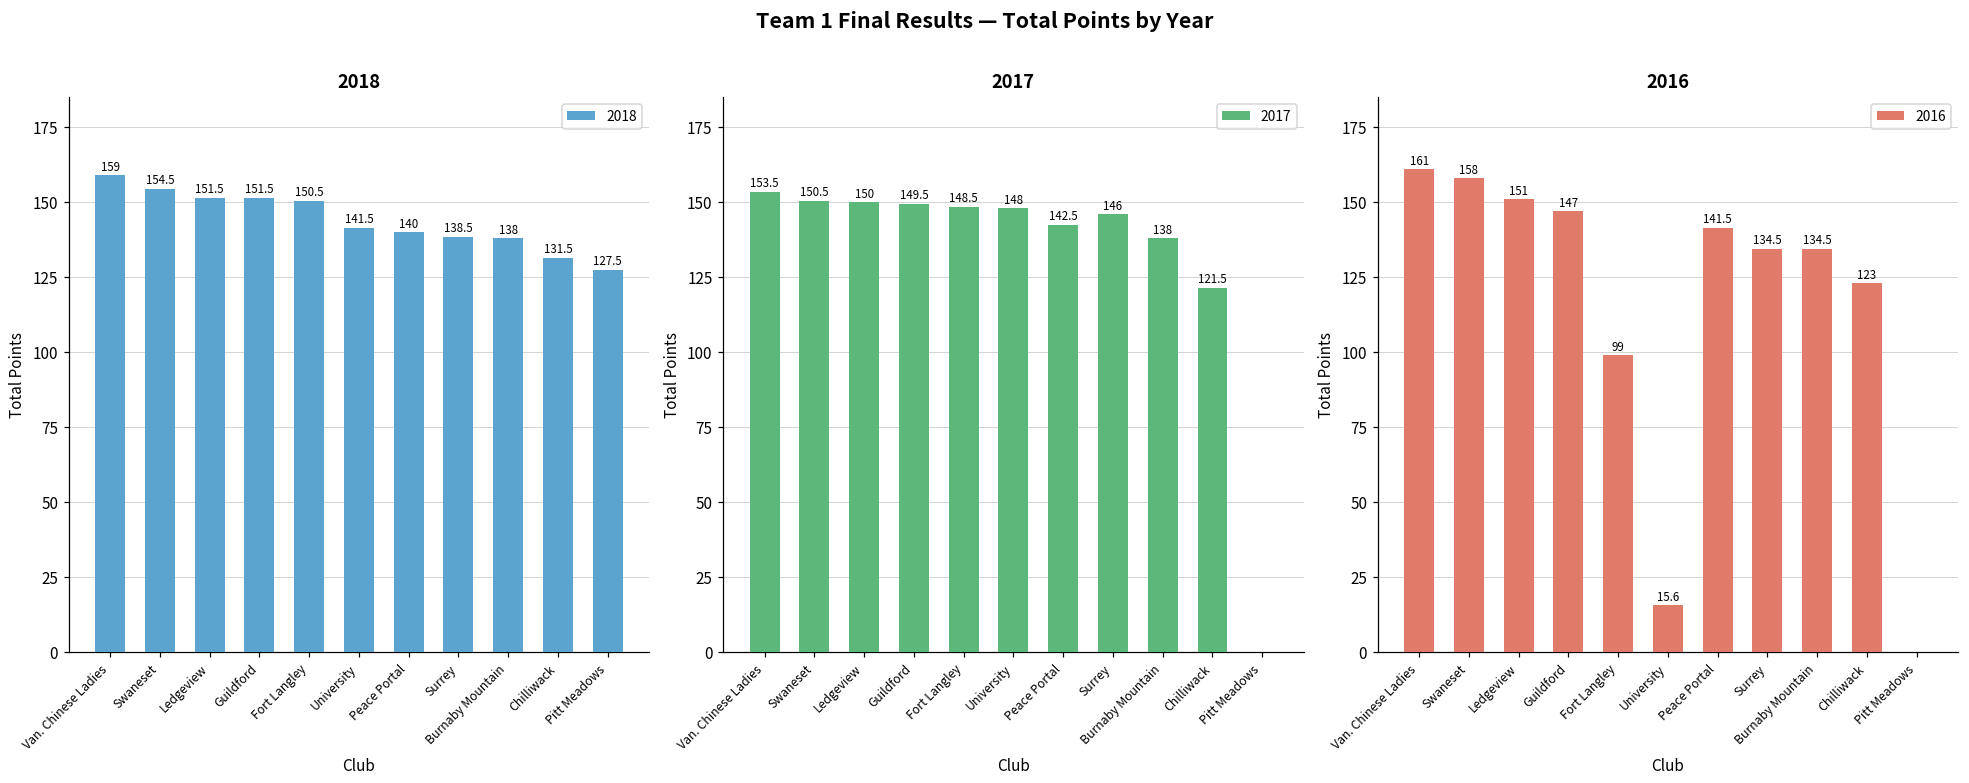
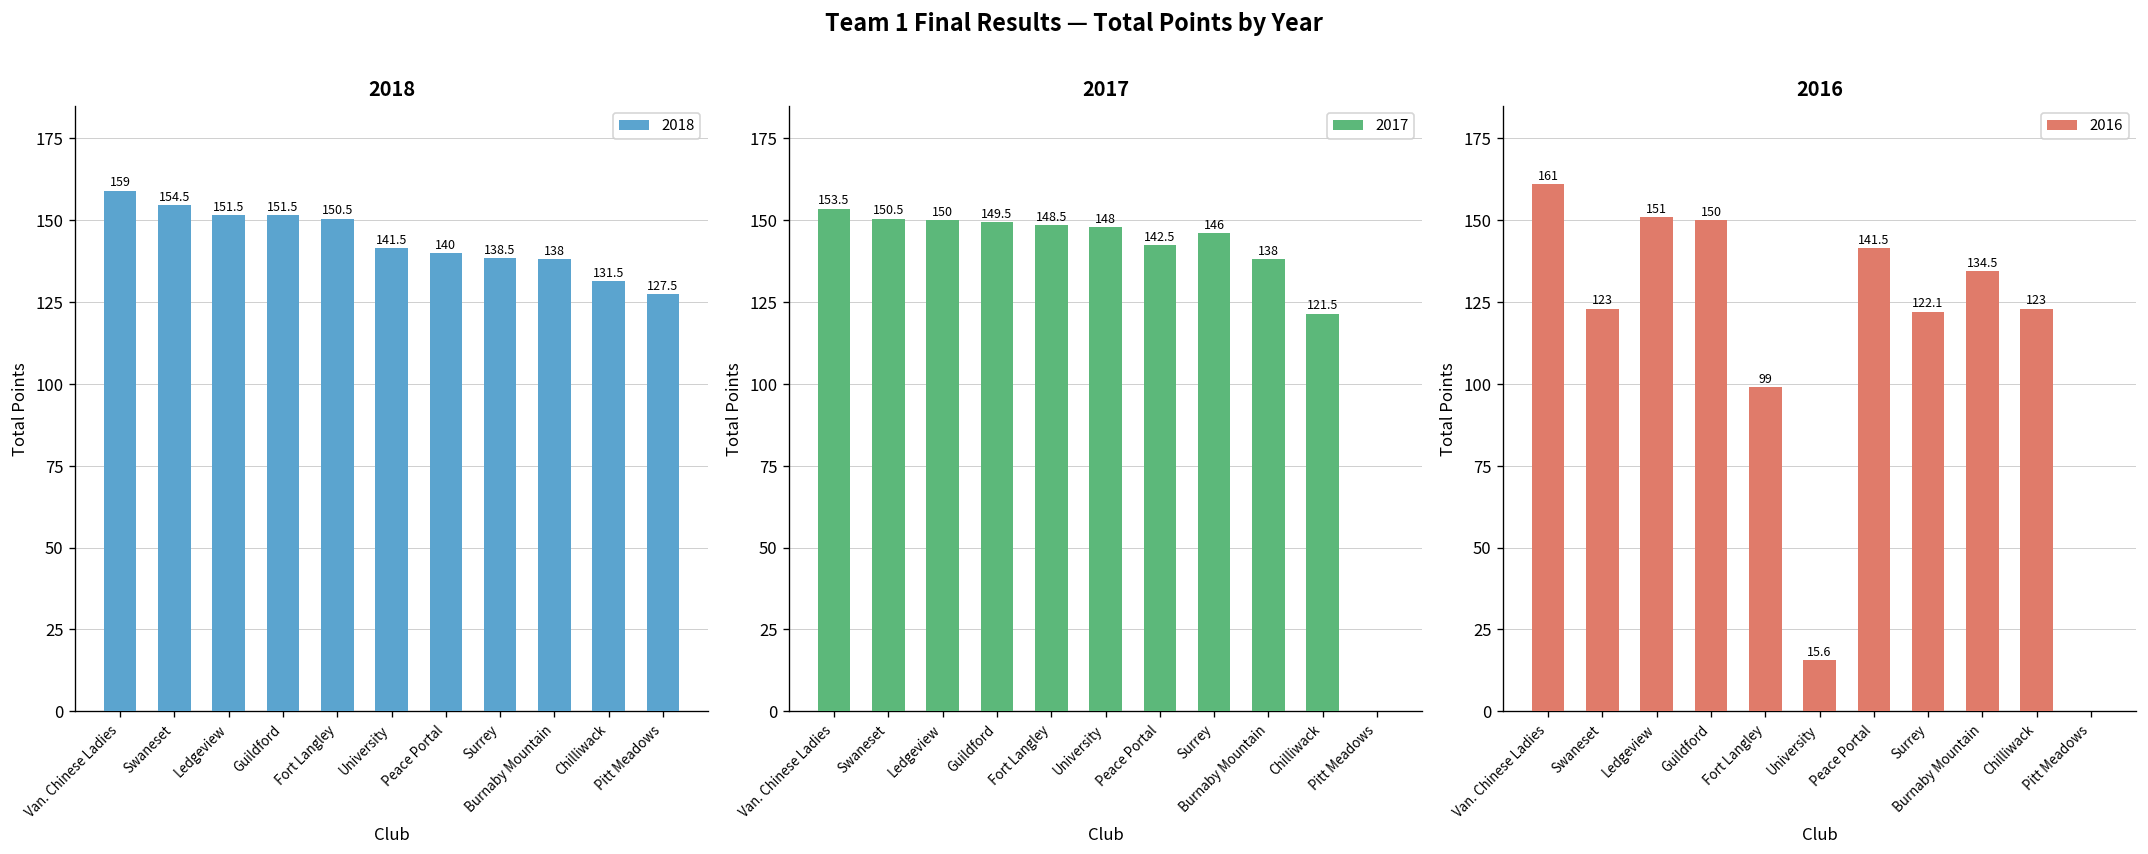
2016, Swaneset: 158 -> 123
2016, Guildford: 147 -> 150
2016, Surrey: 134.5 -> 122.1
